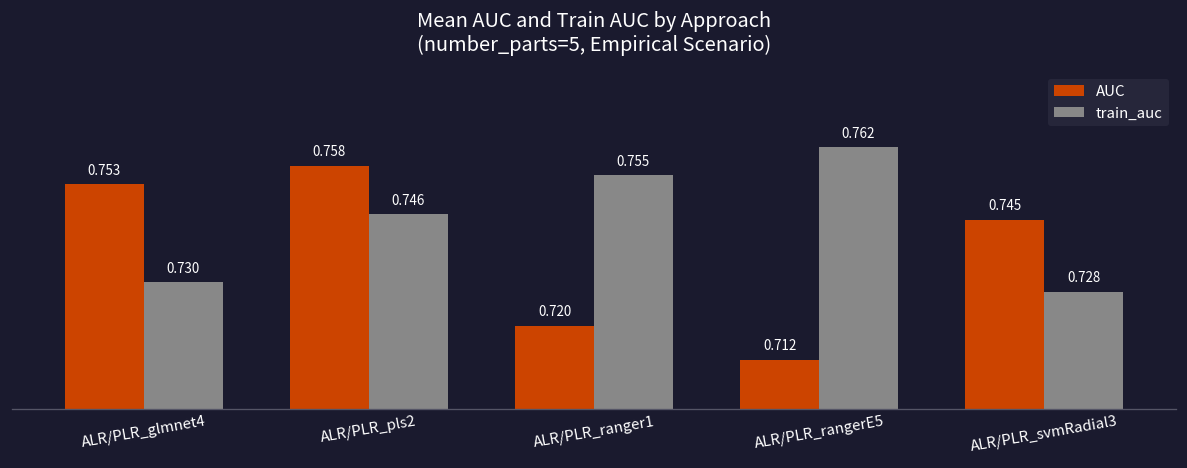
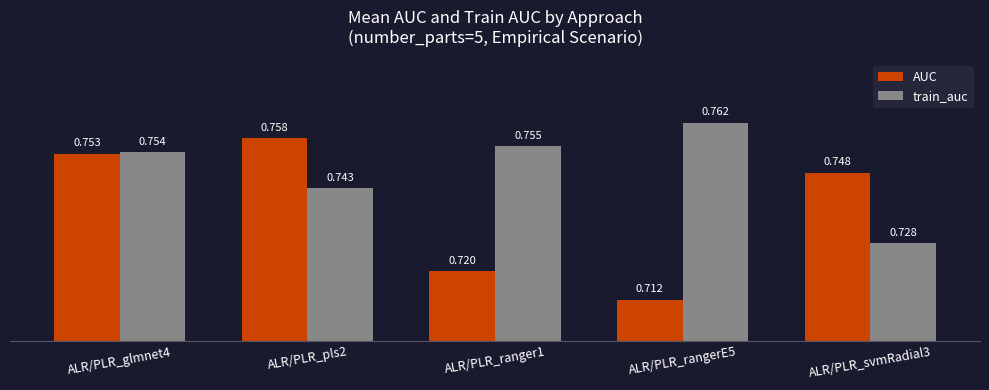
train_auc, ALR/PLR_glmnet4: 0.730 -> 0.754
train_auc, ALR/PLR_pls2: 0.746 -> 0.743
AUC, ALR/PLR_svmRadial3: 0.745 -> 0.748
